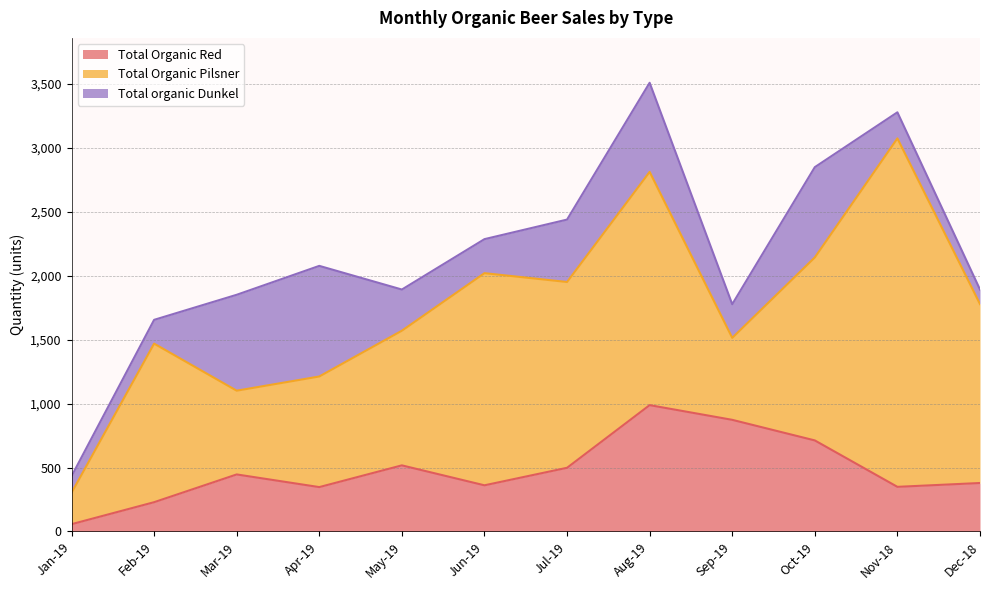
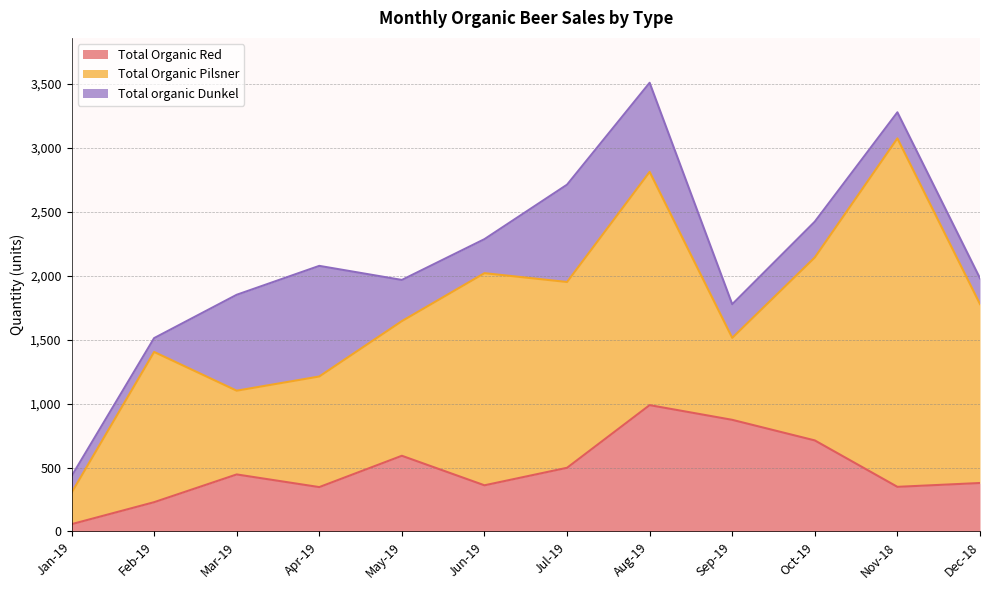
Total Organic Pilsner, Feb-19: 1,240 -> 1,180
Total organic Dunkel, Feb-19: 190 -> 110
Total Organic Red, May-19: 520 -> 590
Total organic Dunkel, Jul-19: 490 -> 760
Total organic Dunkel, Oct-19: 710 -> 280
Total organic Dunkel, Dec-18: 110 -> 200
